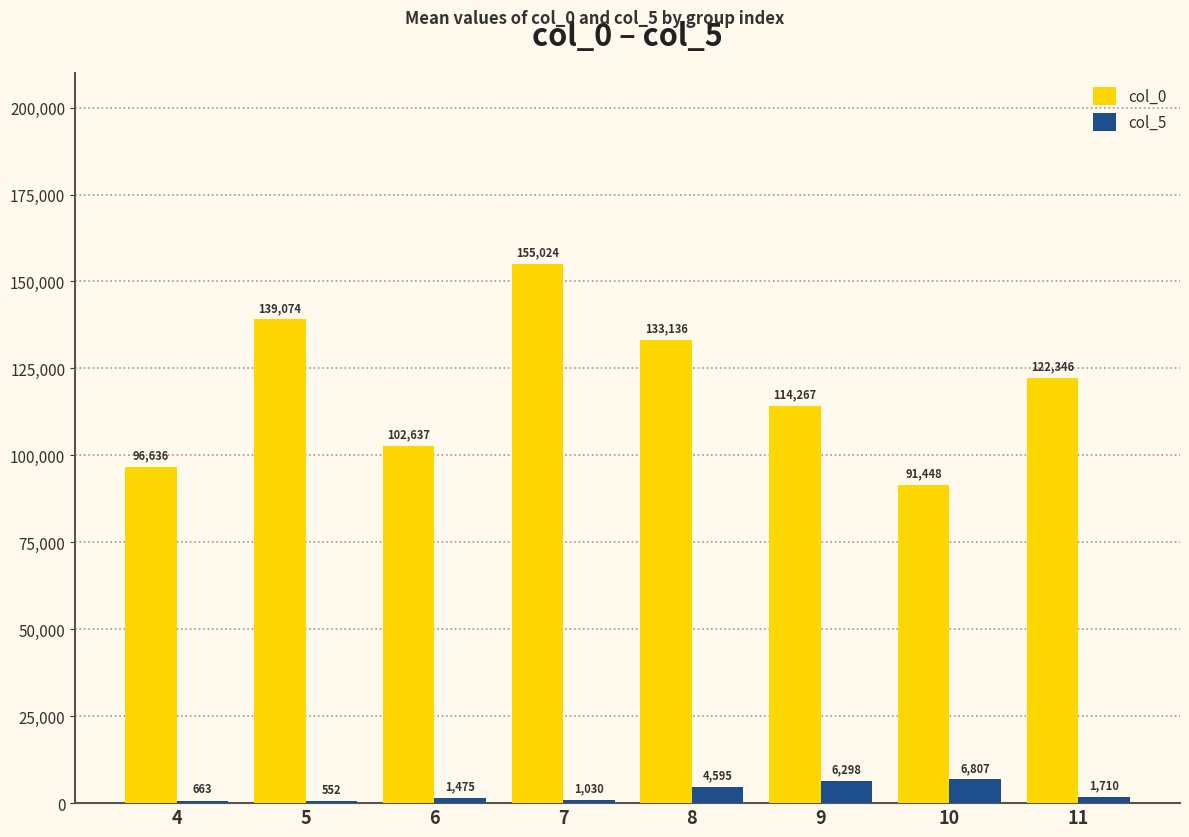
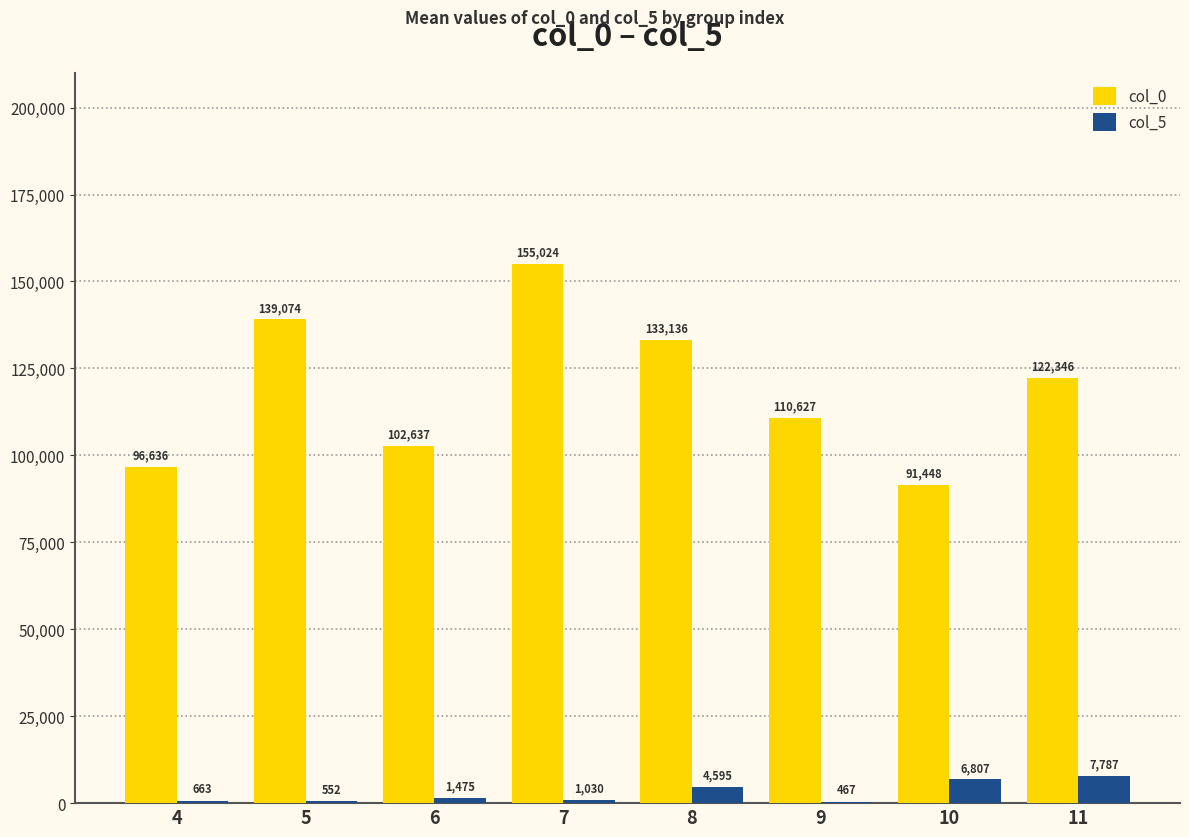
col_0, 9: 114,267 -> 110,627
col_5, 9: 6,298 -> 467
col_5, 11: 1,710 -> 7,787
